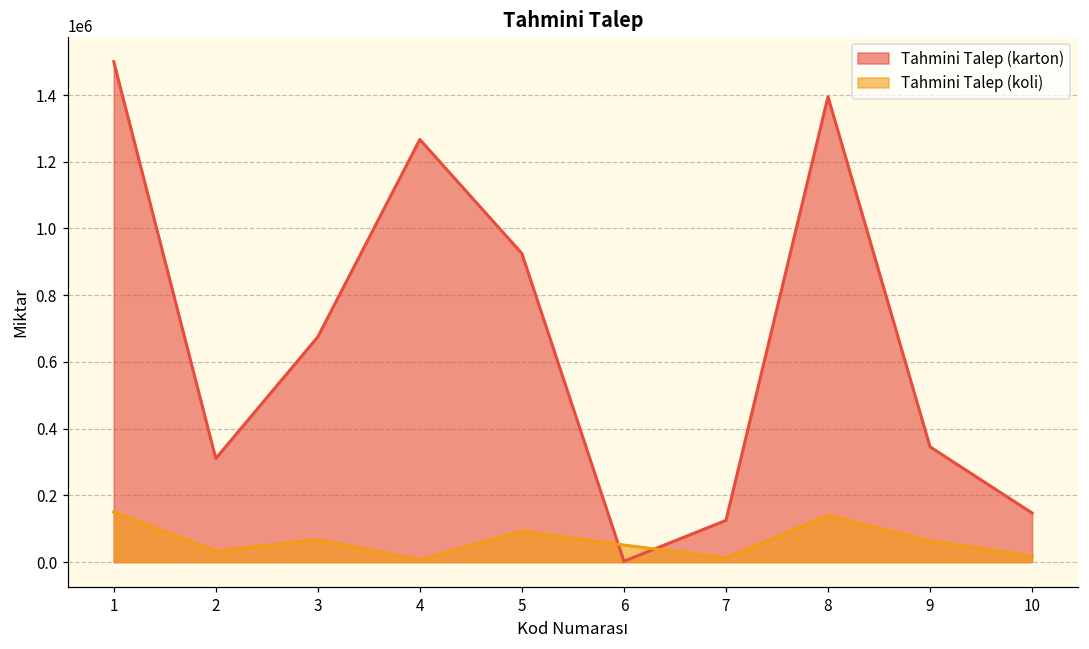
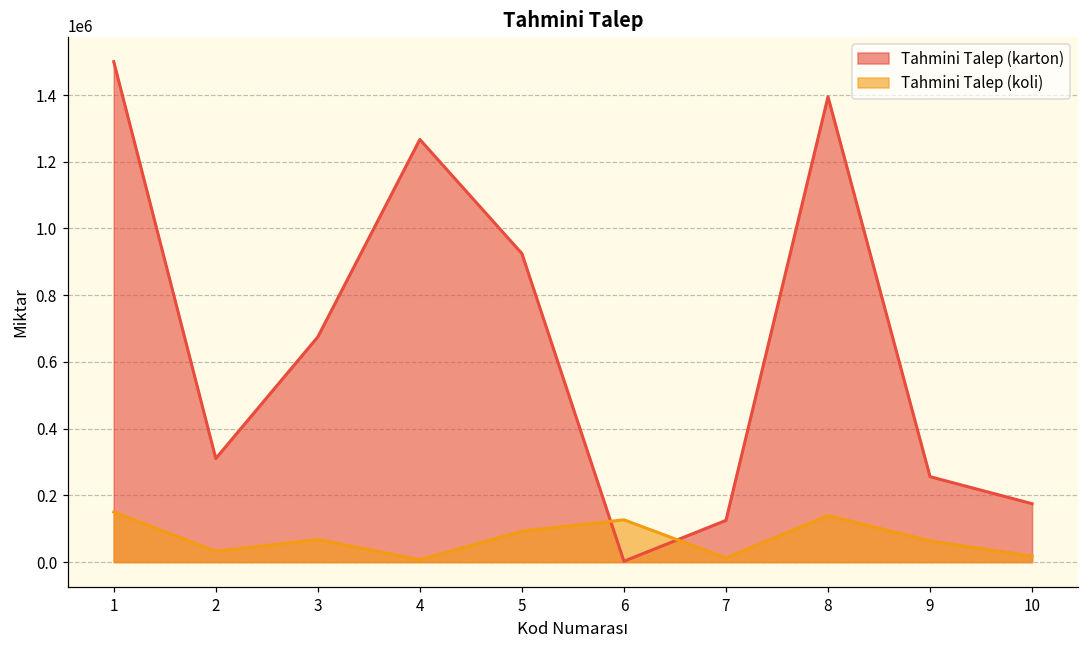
Tahmini Talep (koli), 6: 50000 -> 130000
Tahmini Talep (karton), 9: 350000 -> 260000
Tahmini Talep (karton), 10: 150000 -> 180000
